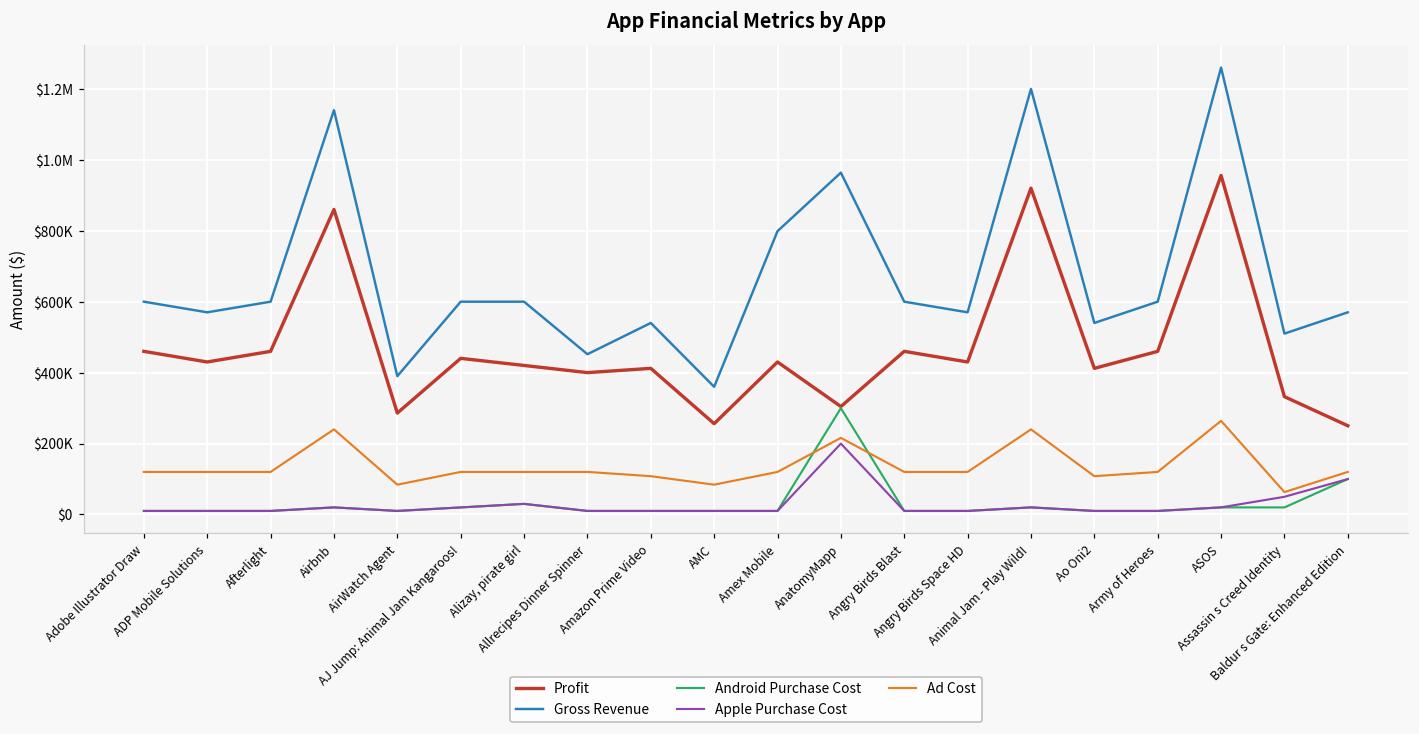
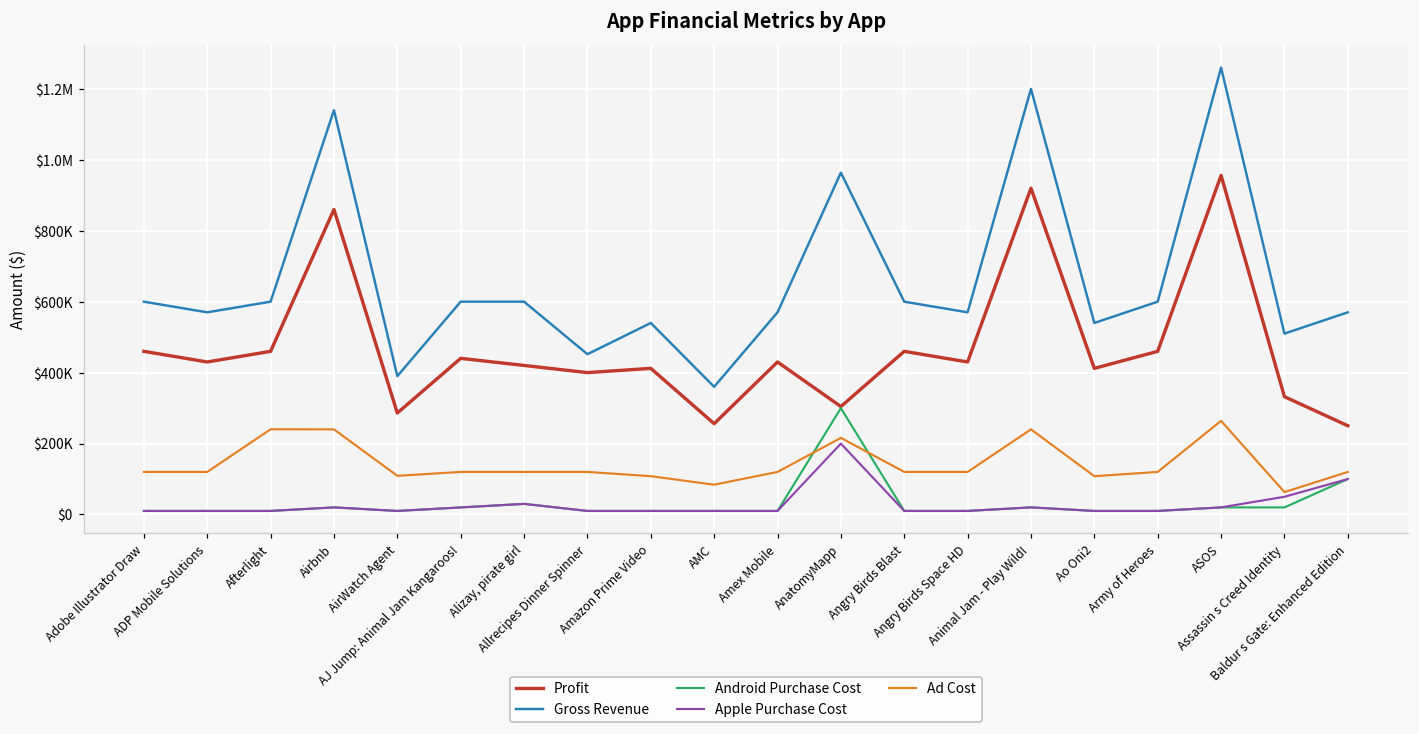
Ad Cost, Afterlight: $120000 -> $240000
Ad Cost, AirWatch Agent: $80000 -> $110000
Gross Revenue, Amex Mobile: $800000 -> $570000
